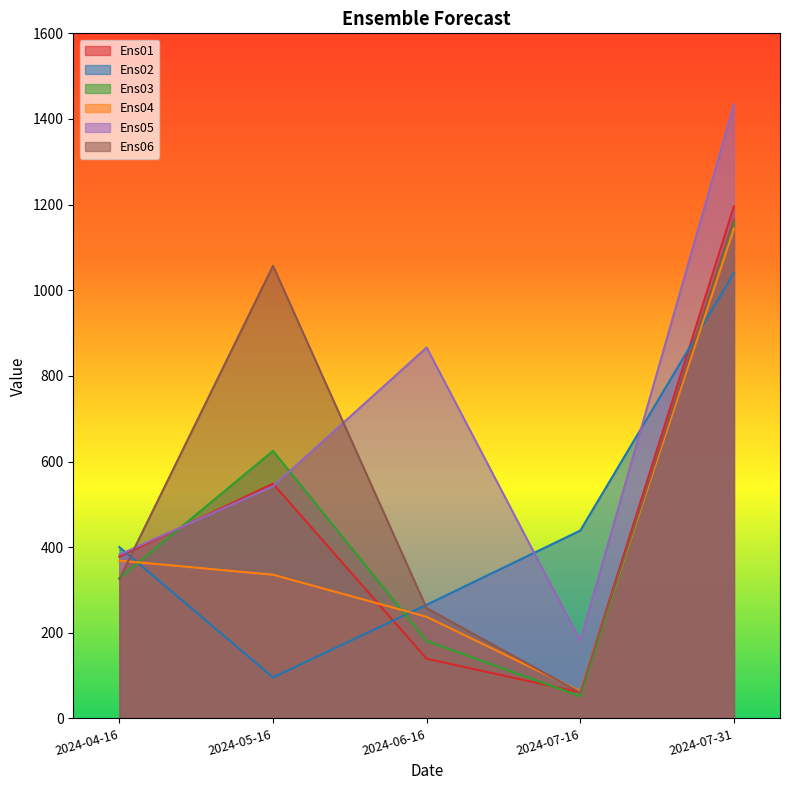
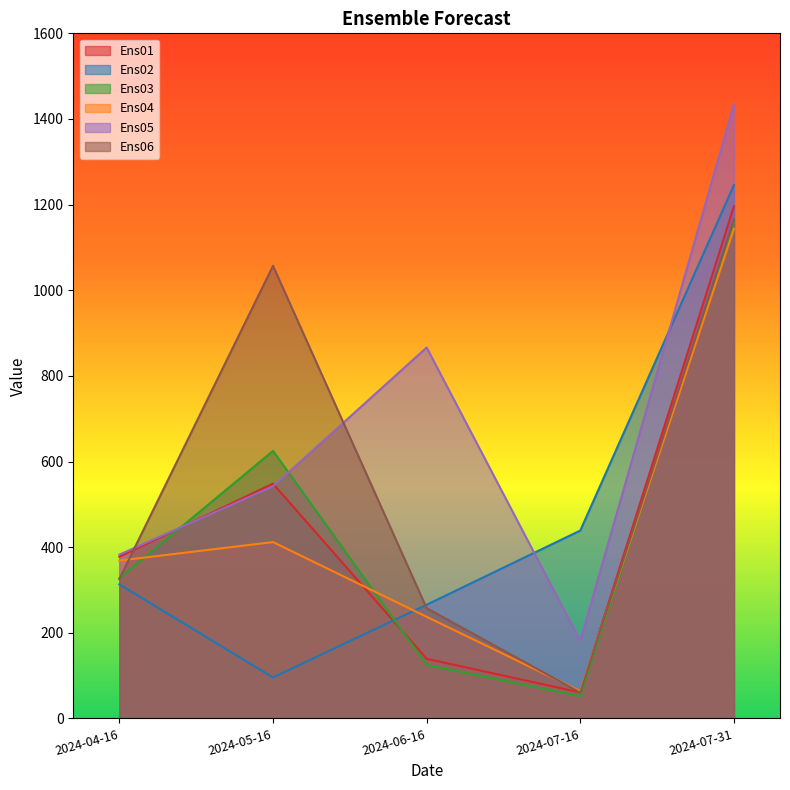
Ens02, 2024-04-16: 400 -> 310
Ens04, 2024-05-16: 340 -> 410
Ens03, 2024-06-16: 180 -> 120
Ens02, 2024-07-31: 1040 -> 1250
